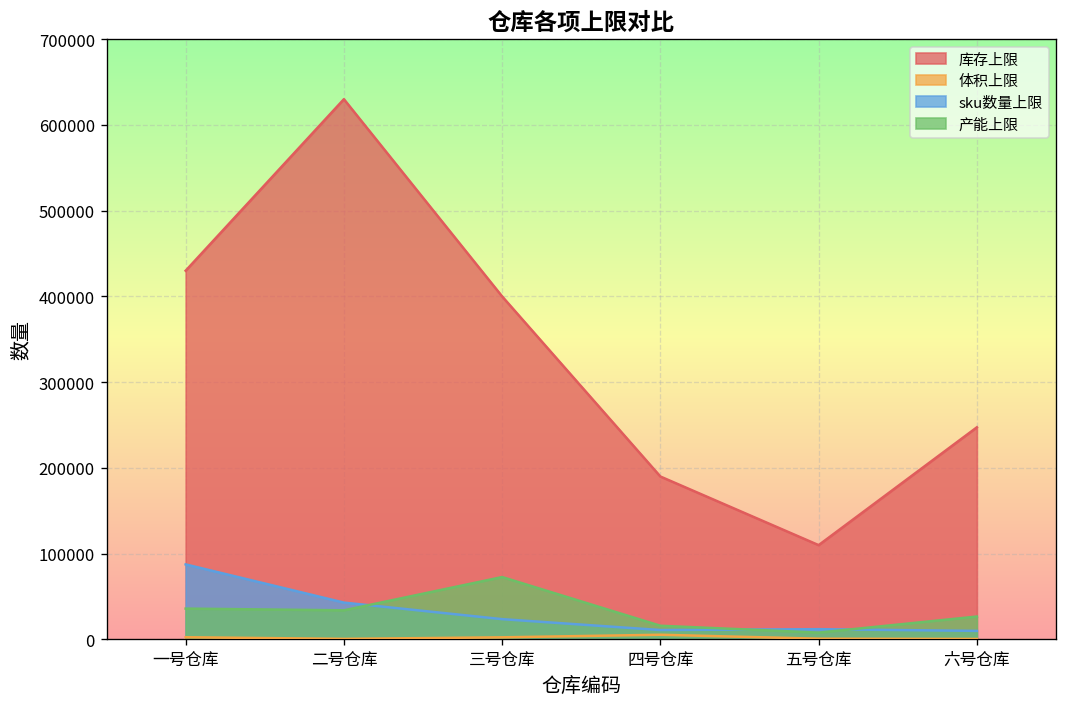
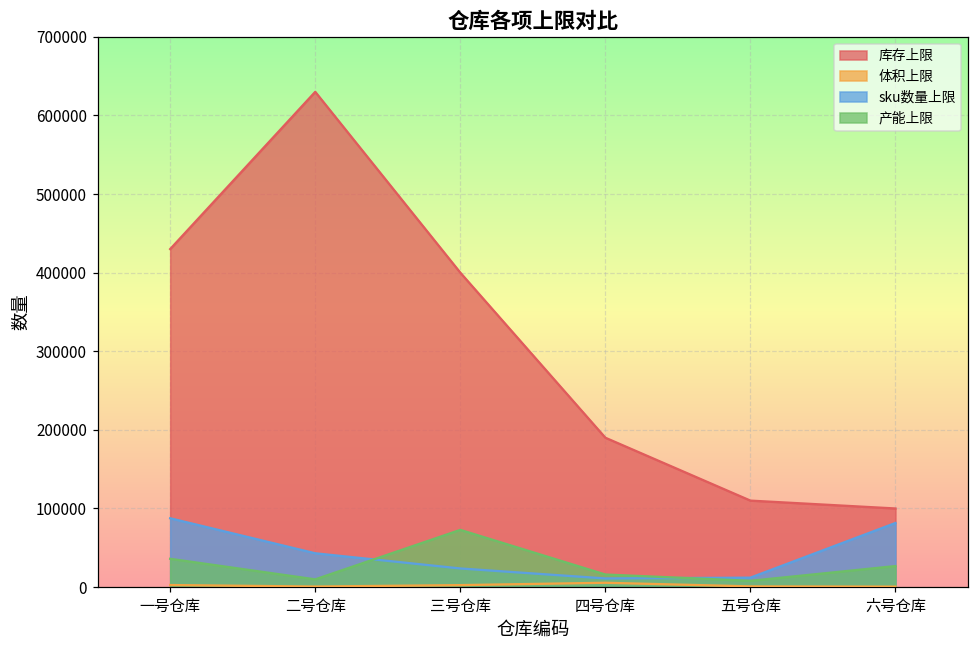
产能上限, 二号仓库: 30000 -> 10000
库存上限, 六号仓库: 250000 -> 100000
sku数量上限, 六号仓库: 10000 -> 80000
